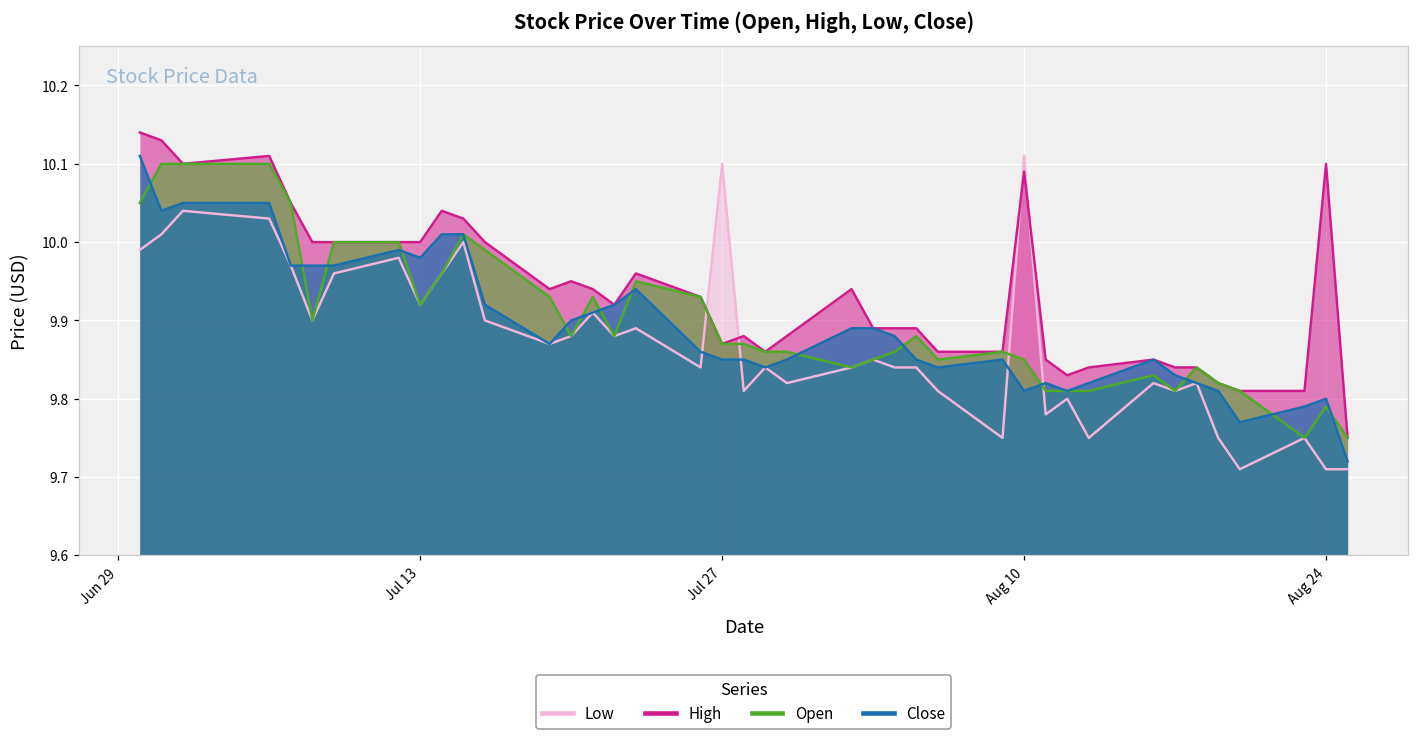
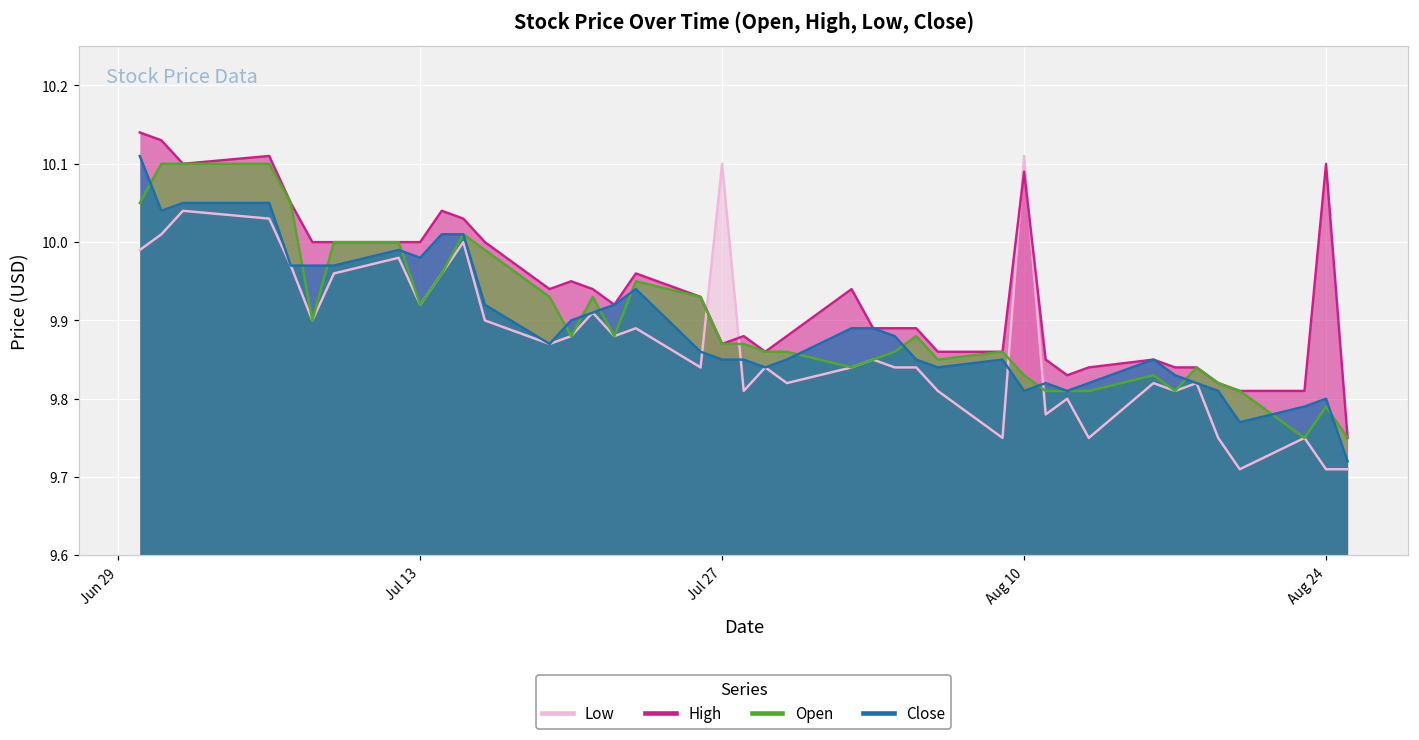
Open, Aug 10: 9.85 -> 9.83
